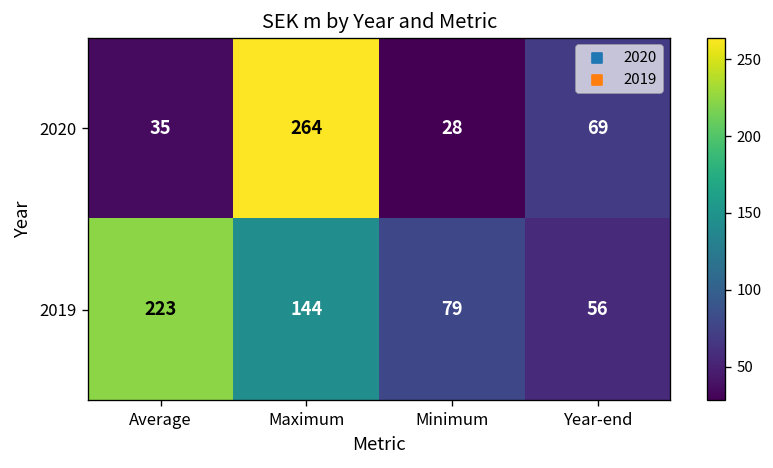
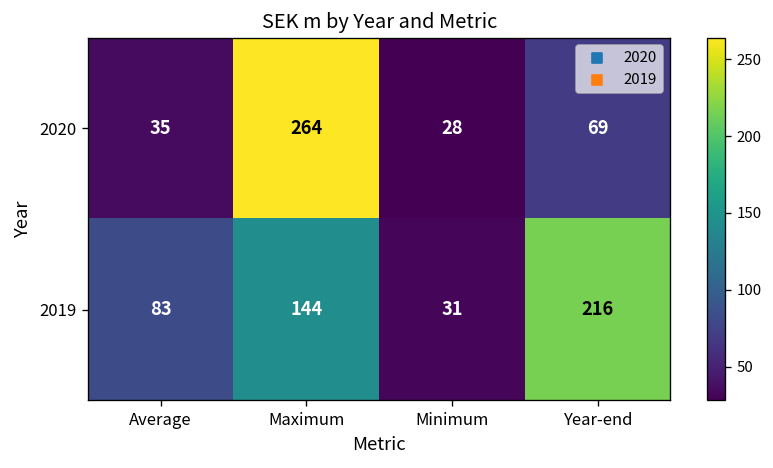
2019, Average: 223 -> 83
2019, Minimum: 79 -> 31
2019, Year-end: 56 -> 216
